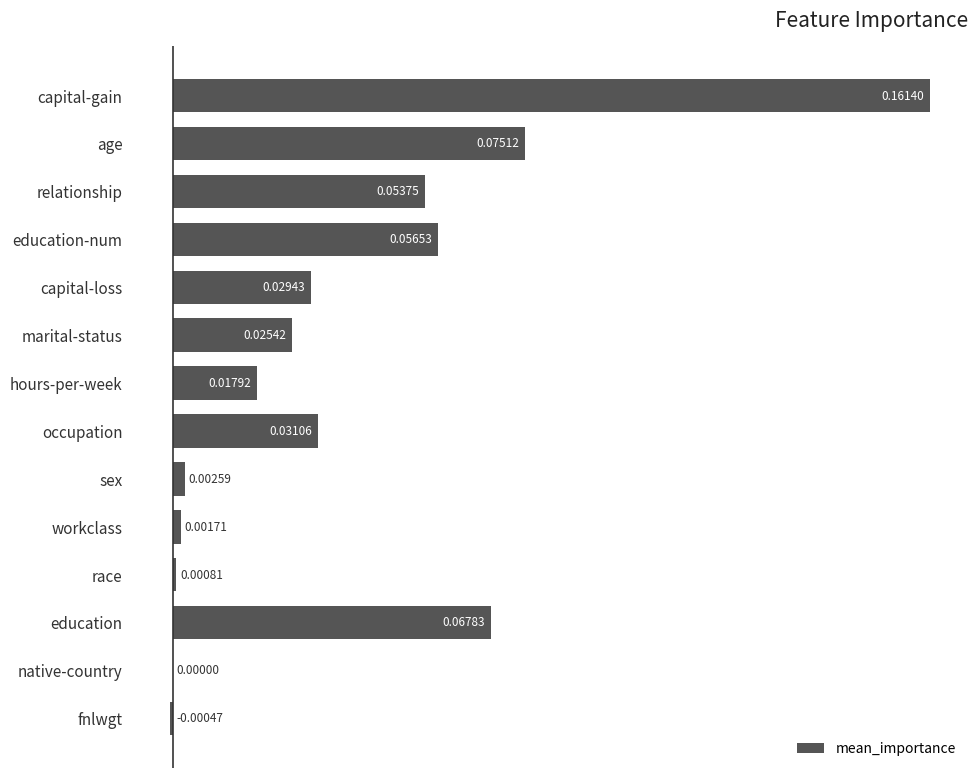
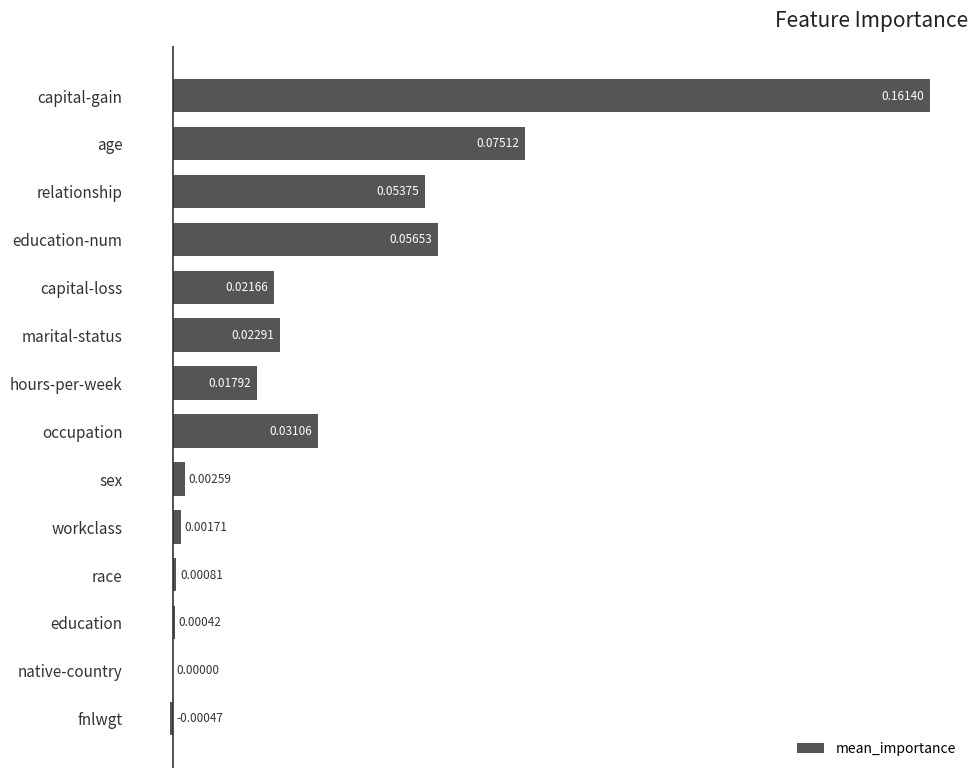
capital-loss: 0.02943 -> 0.02166
marital-status: 0.02542 -> 0.02291
education: 0.06783 -> 0.00042
